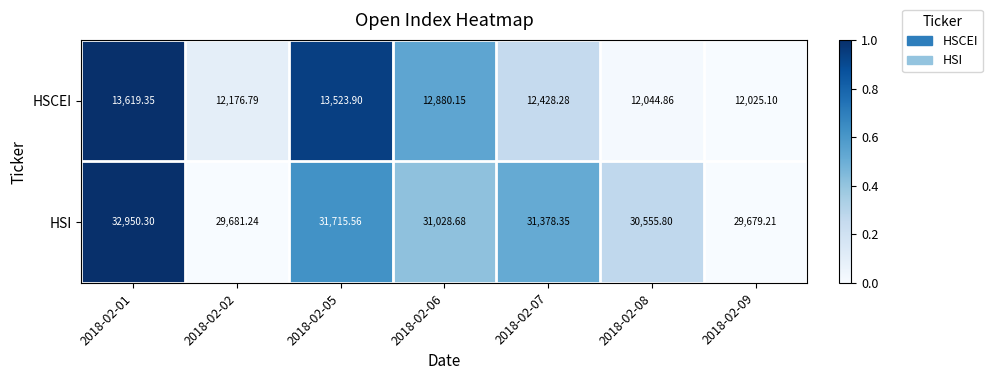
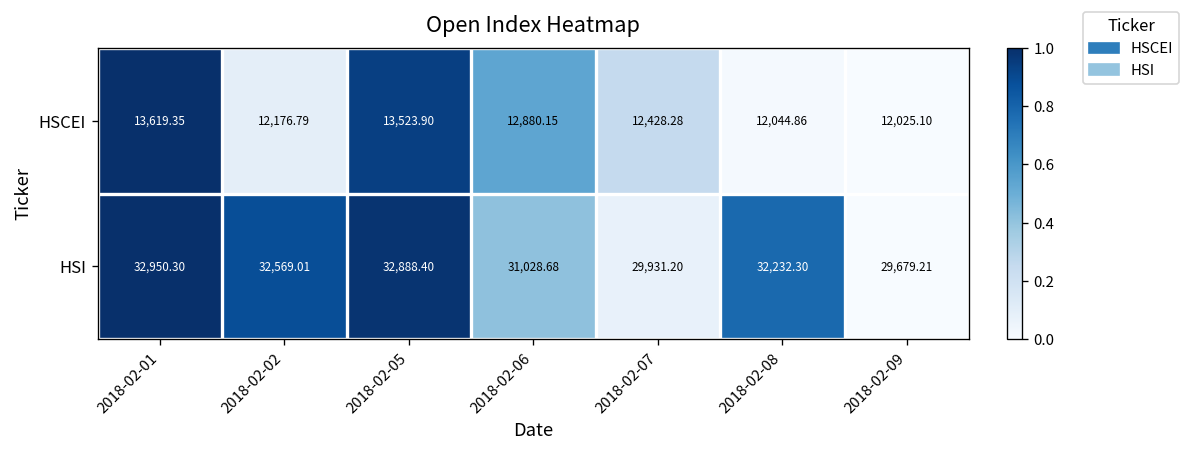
HSI, 2018-02-02: 29,681.24 -> 32,569.01
HSI, 2018-02-05: 31,715.56 -> 32,888.40
HSI, 2018-02-07: 31,378.35 -> 29,931.20
HSI, 2018-02-08: 30,555.80 -> 32,232.30
